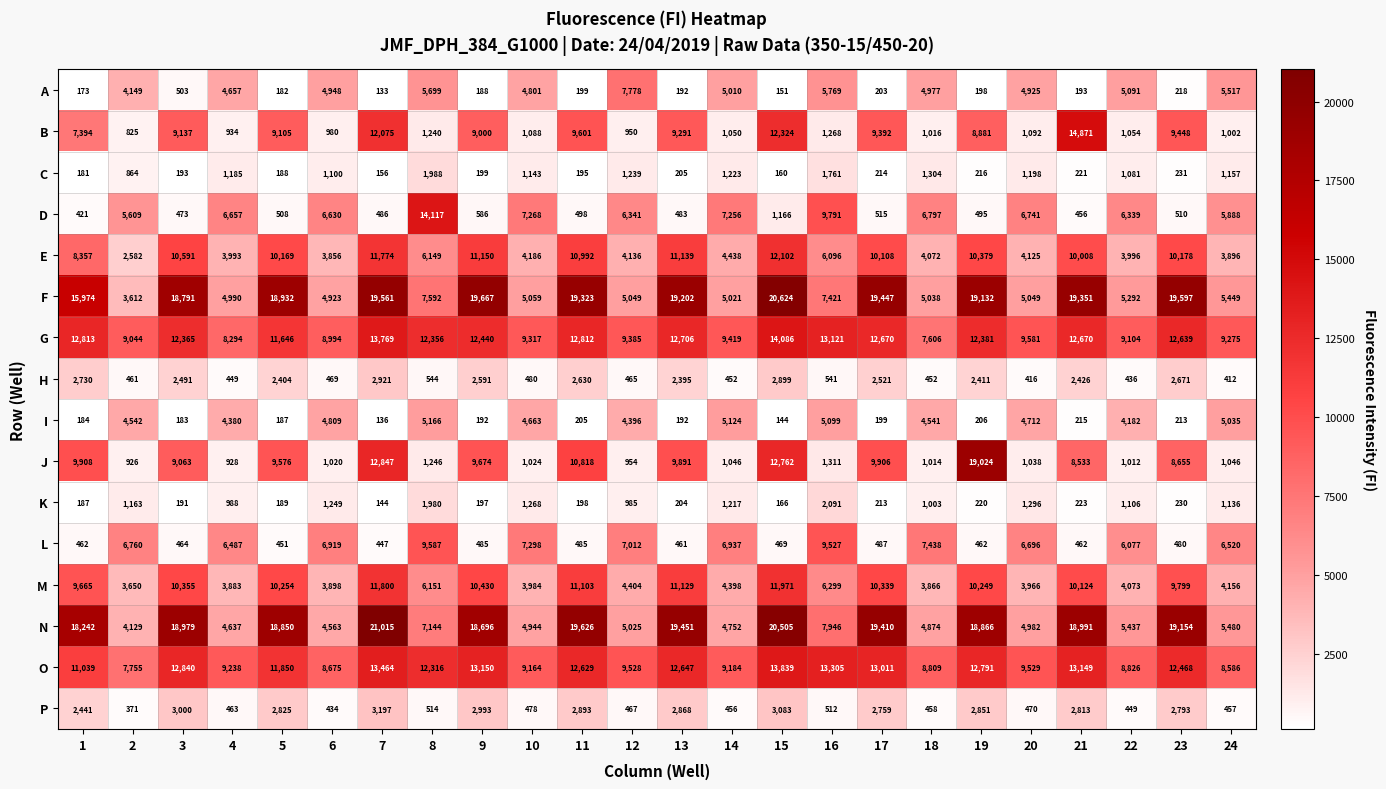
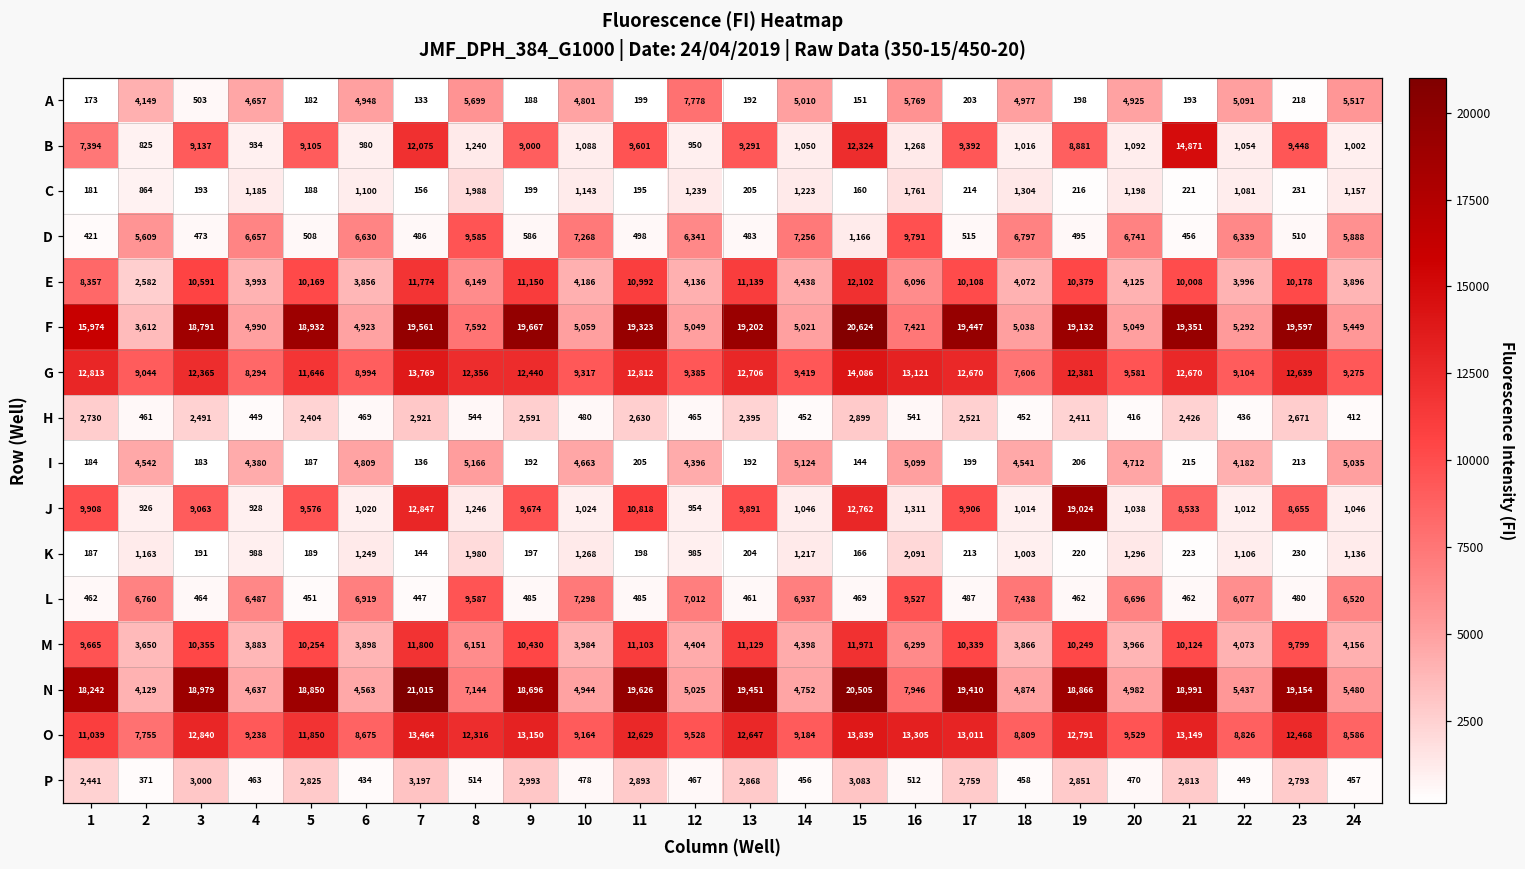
D, 8: 14,117 -> 9,585
